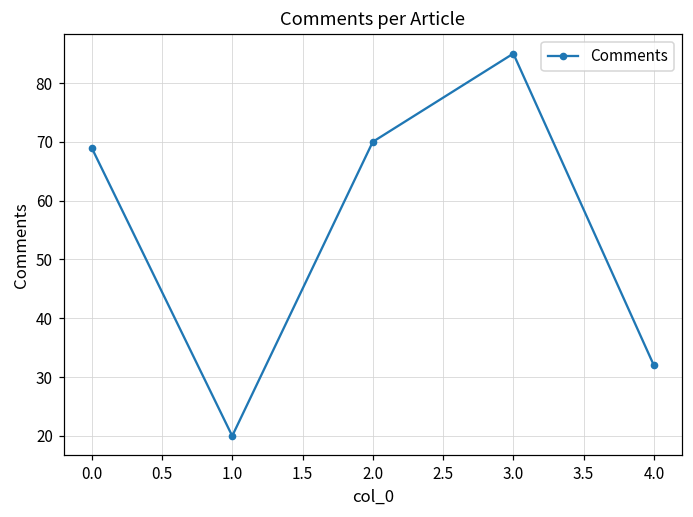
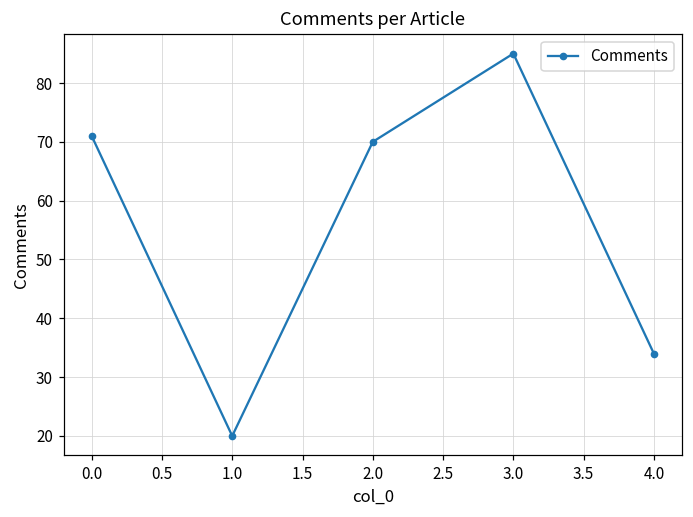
0.0: 69 -> 71
4.0: 32 -> 34
